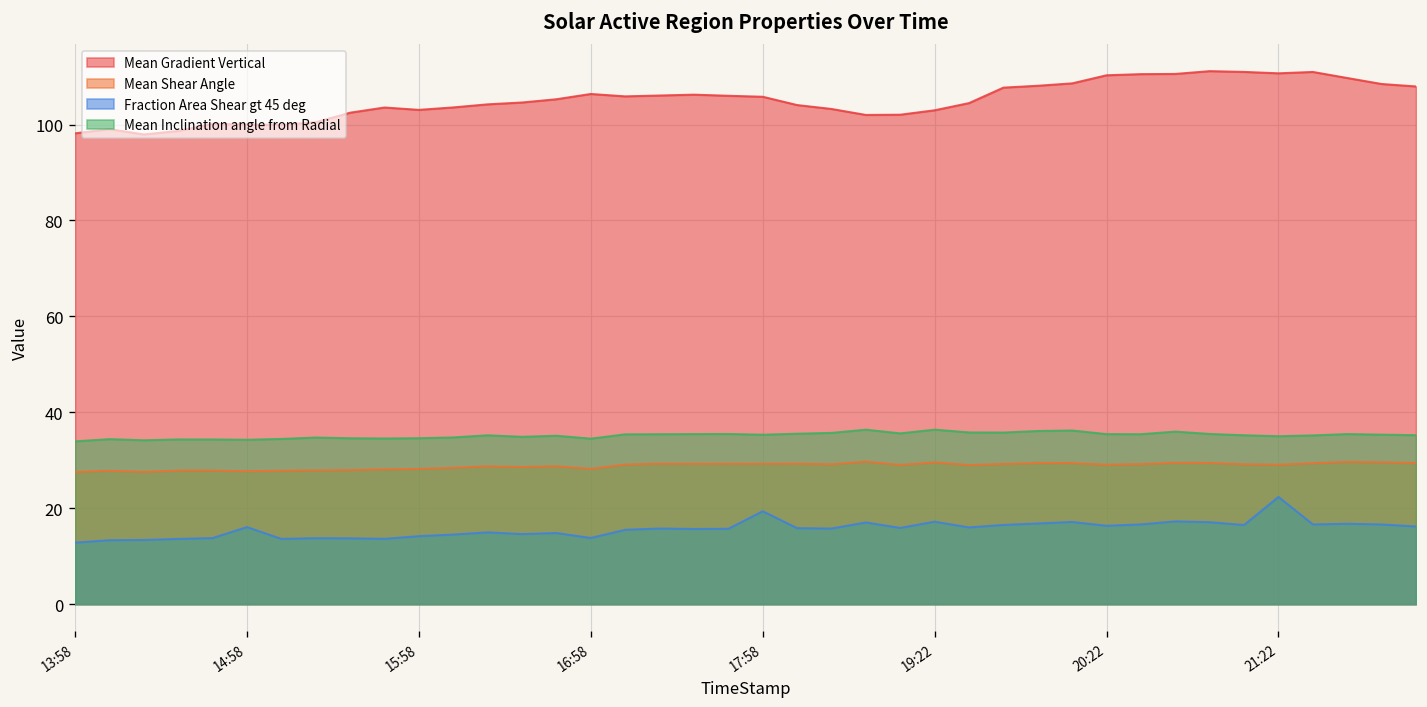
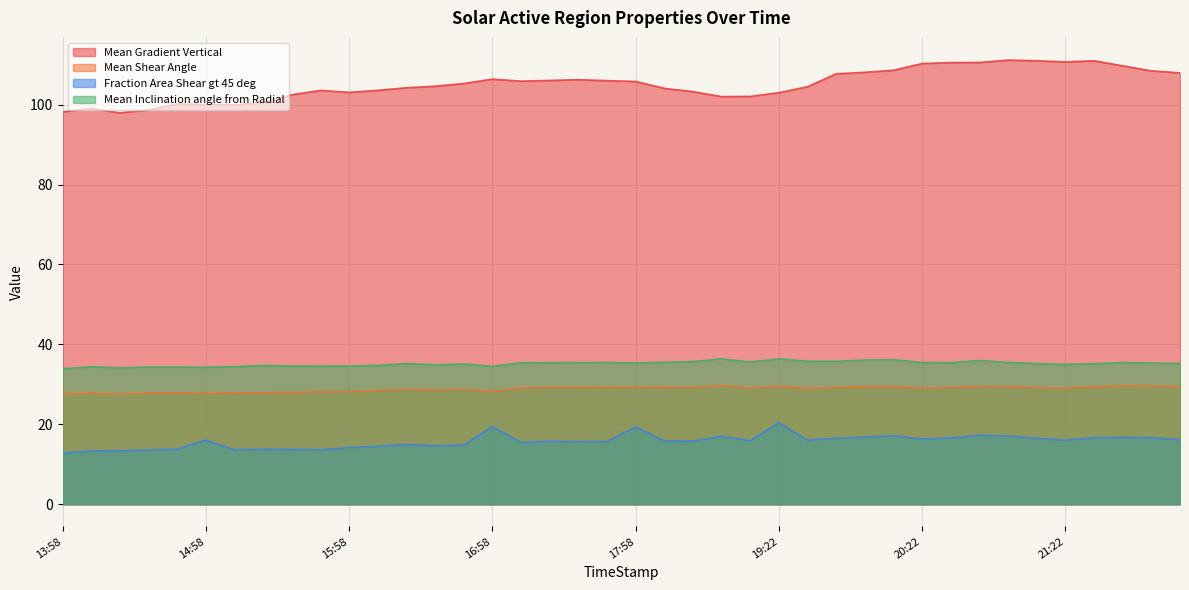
Fraction Area Shear gt 45 deg, 16:58: 14 -> 19
Fraction Area Shear gt 45 deg, 19:22: 17 -> 20
Fraction Area Shear gt 45 deg, 21:22: 22 -> 16
